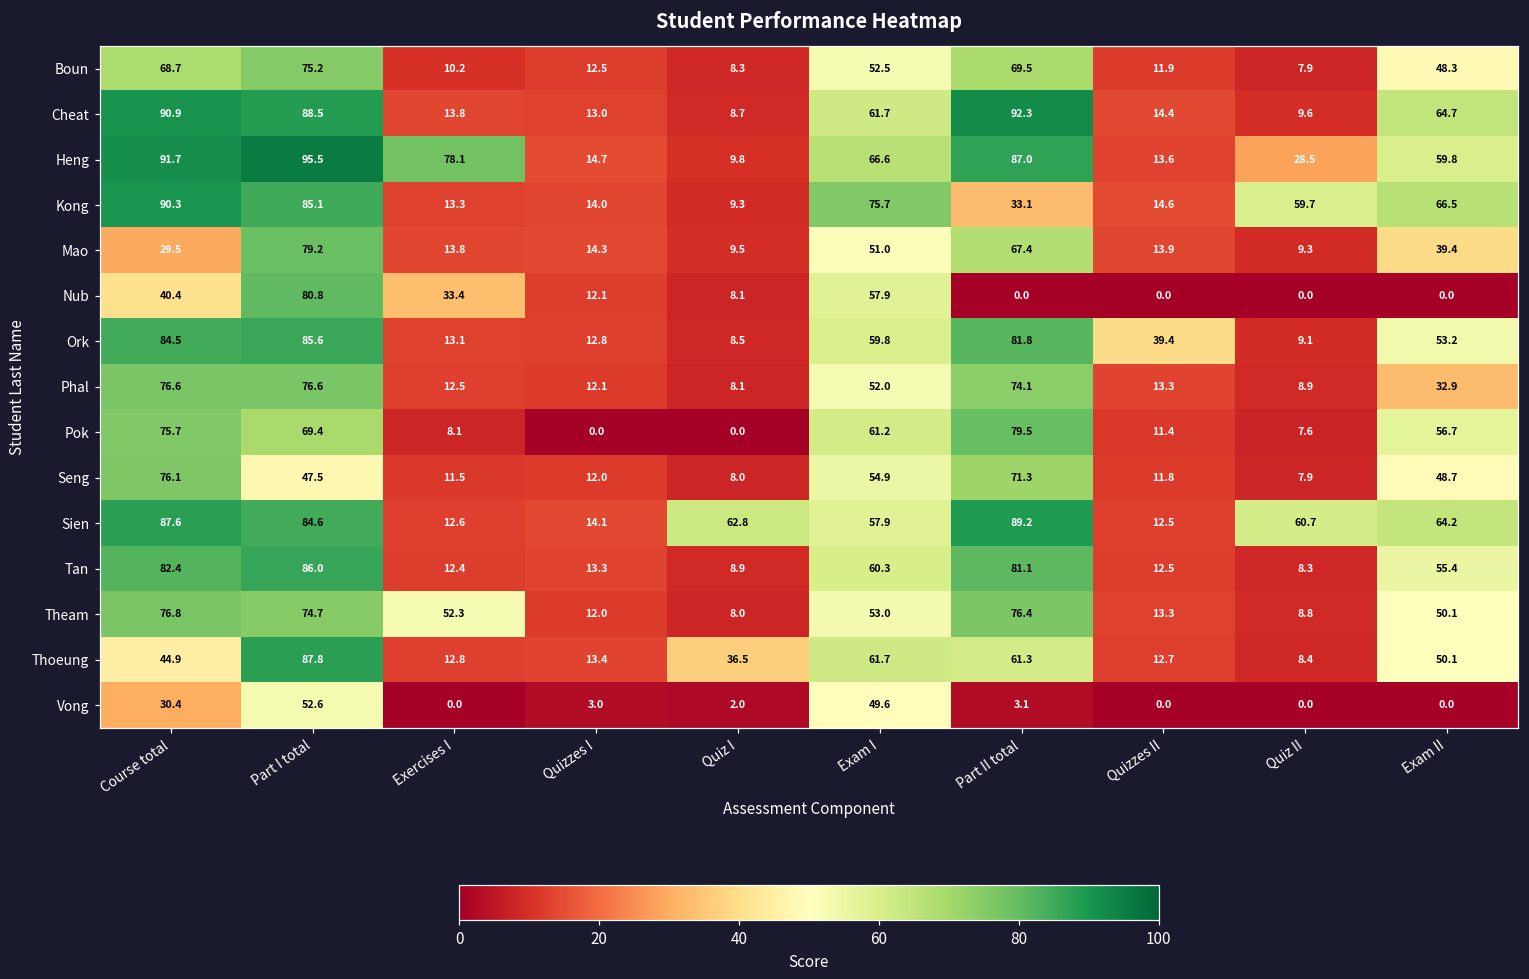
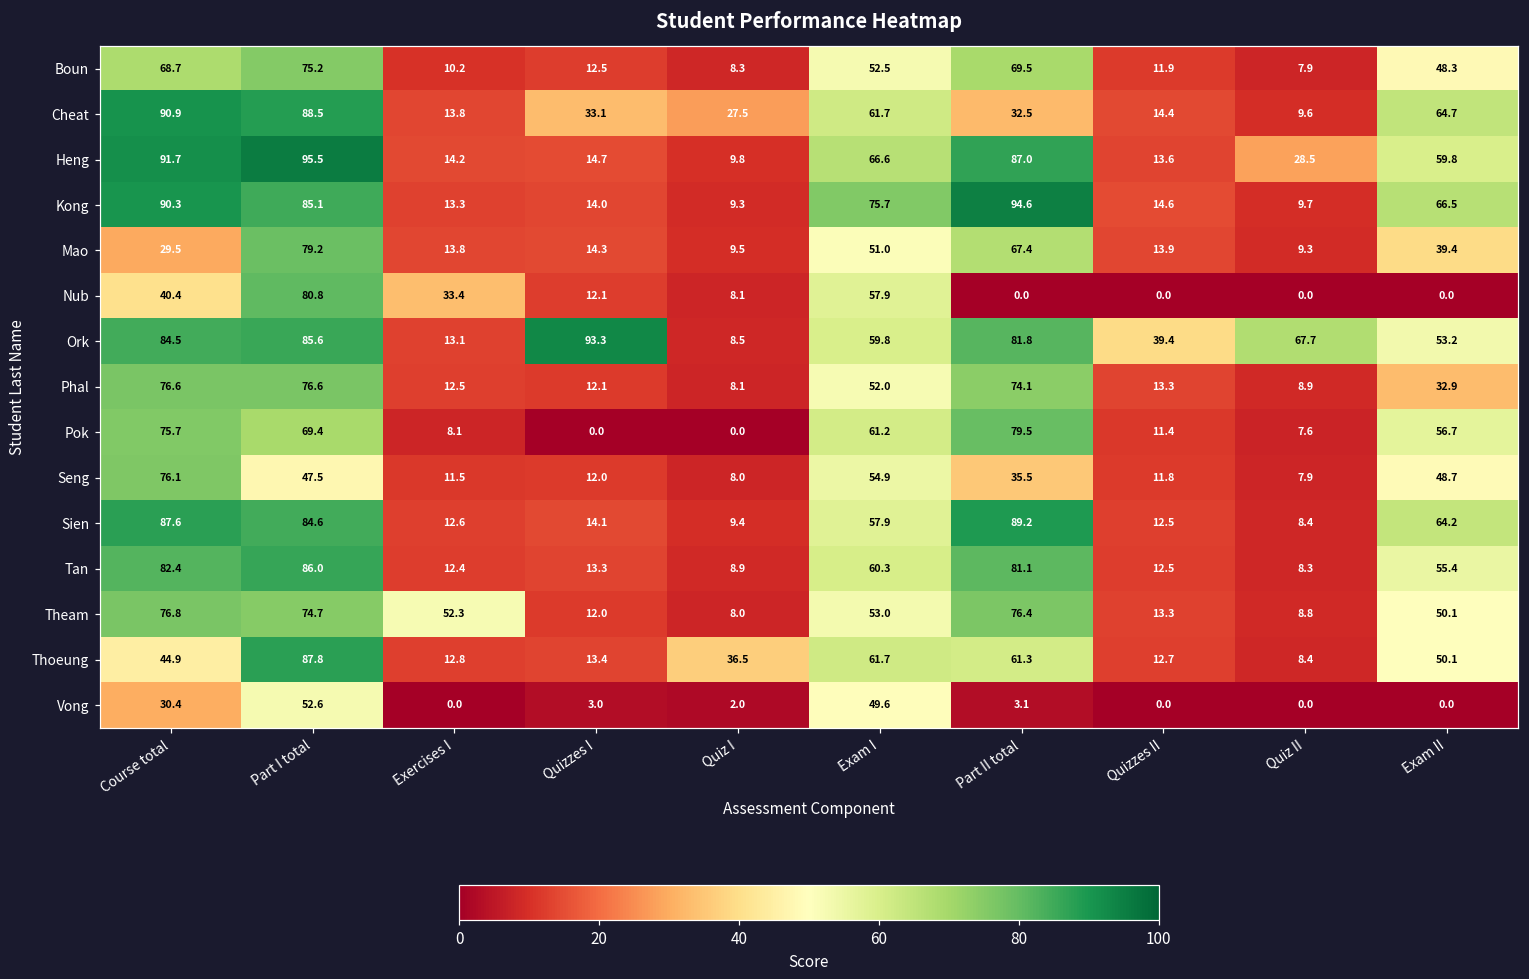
Cheat, Quizzes I: 13.0 -> 33.1
Cheat, Quiz I: 8.7 -> 27.5
Cheat, Part II total: 92.3 -> 32.5
Heng, Exercises I: 78.1 -> 14.2
Kong, Part II total: 33.1 -> 94.6
Kong, Quiz II: 59.7 -> 9.7
Ork, Quizzes I: 12.8 -> 93.3
Ork, Quiz II: 9.1 -> 67.7
Seng, Part II total: 71.3 -> 35.5
Sien, Quiz I: 62.8 -> 9.4
Sien, Quiz II: 60.7 -> 8.4
